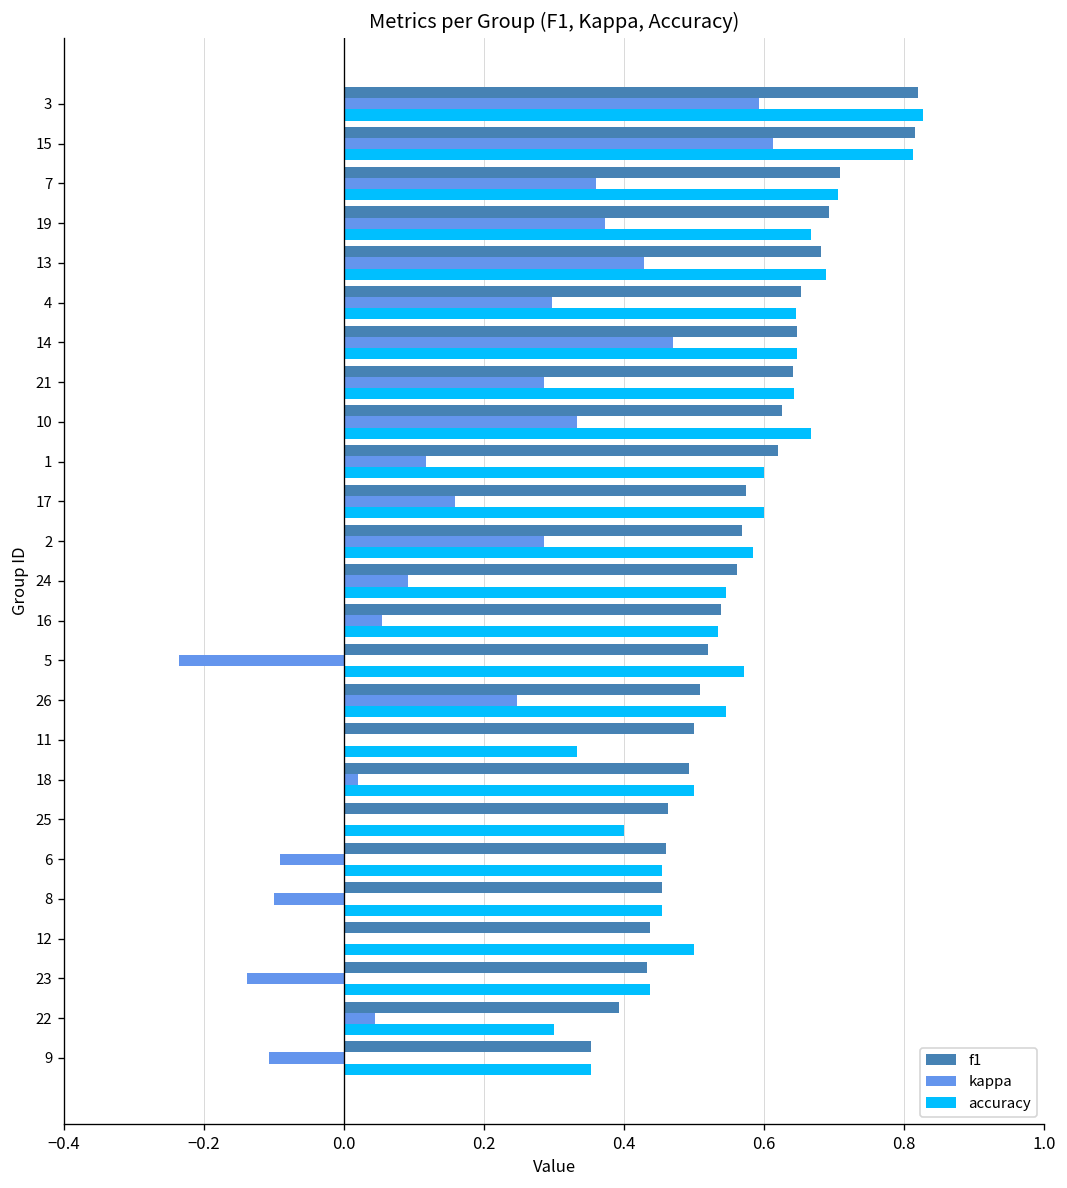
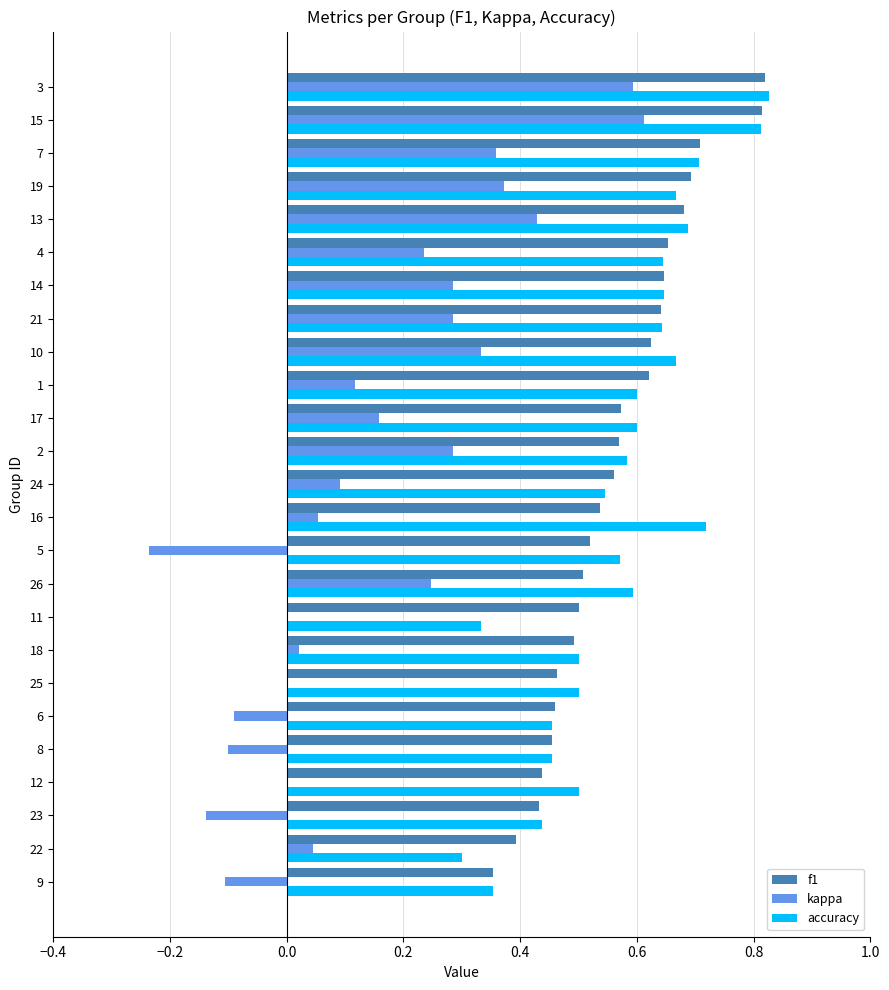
kappa, 4: 0.30 -> 0.24
kappa, 14: 0.47 -> 0.28
accuracy, 16: 0.53 -> 0.72
accuracy, 26: 0.55 -> 0.59
accuracy, 25: 0.4 -> 0.5
